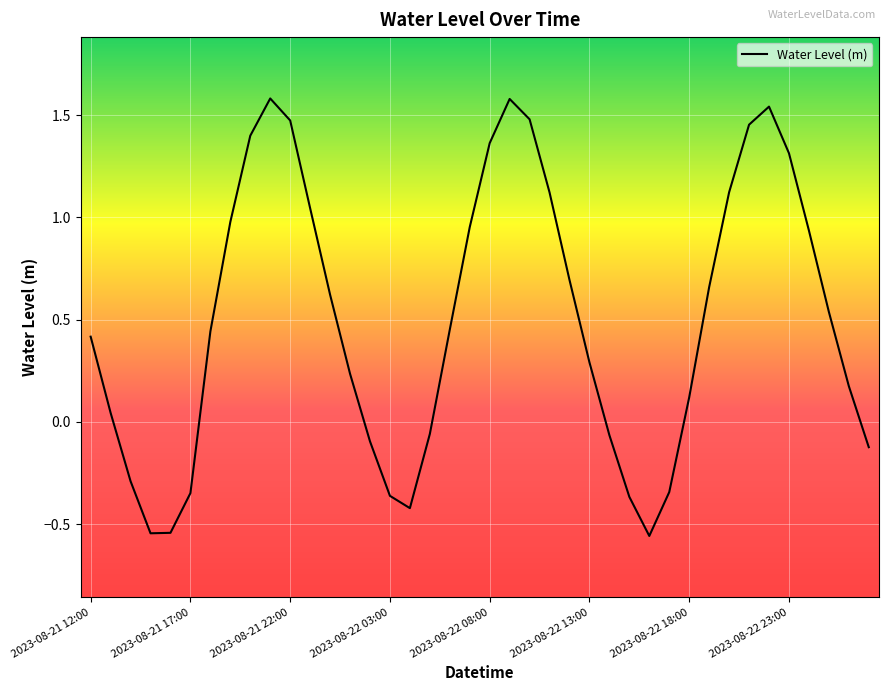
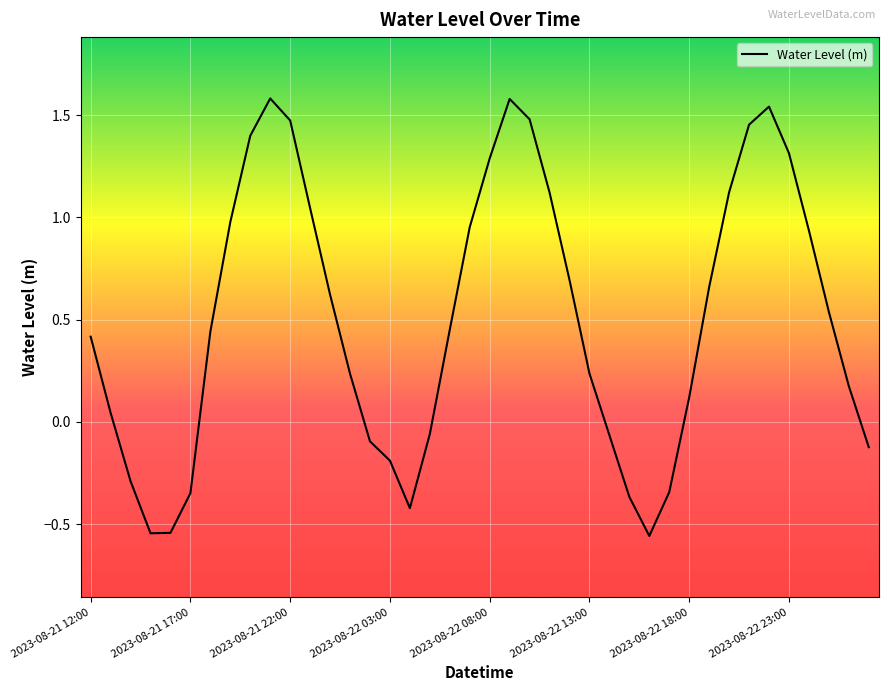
2023-08-22 03:00: -0.36 -> -0.19
2023-08-22 08:00: 1.36 -> 1.29
2023-08-22 13:00: 0.29 -> 0.24
